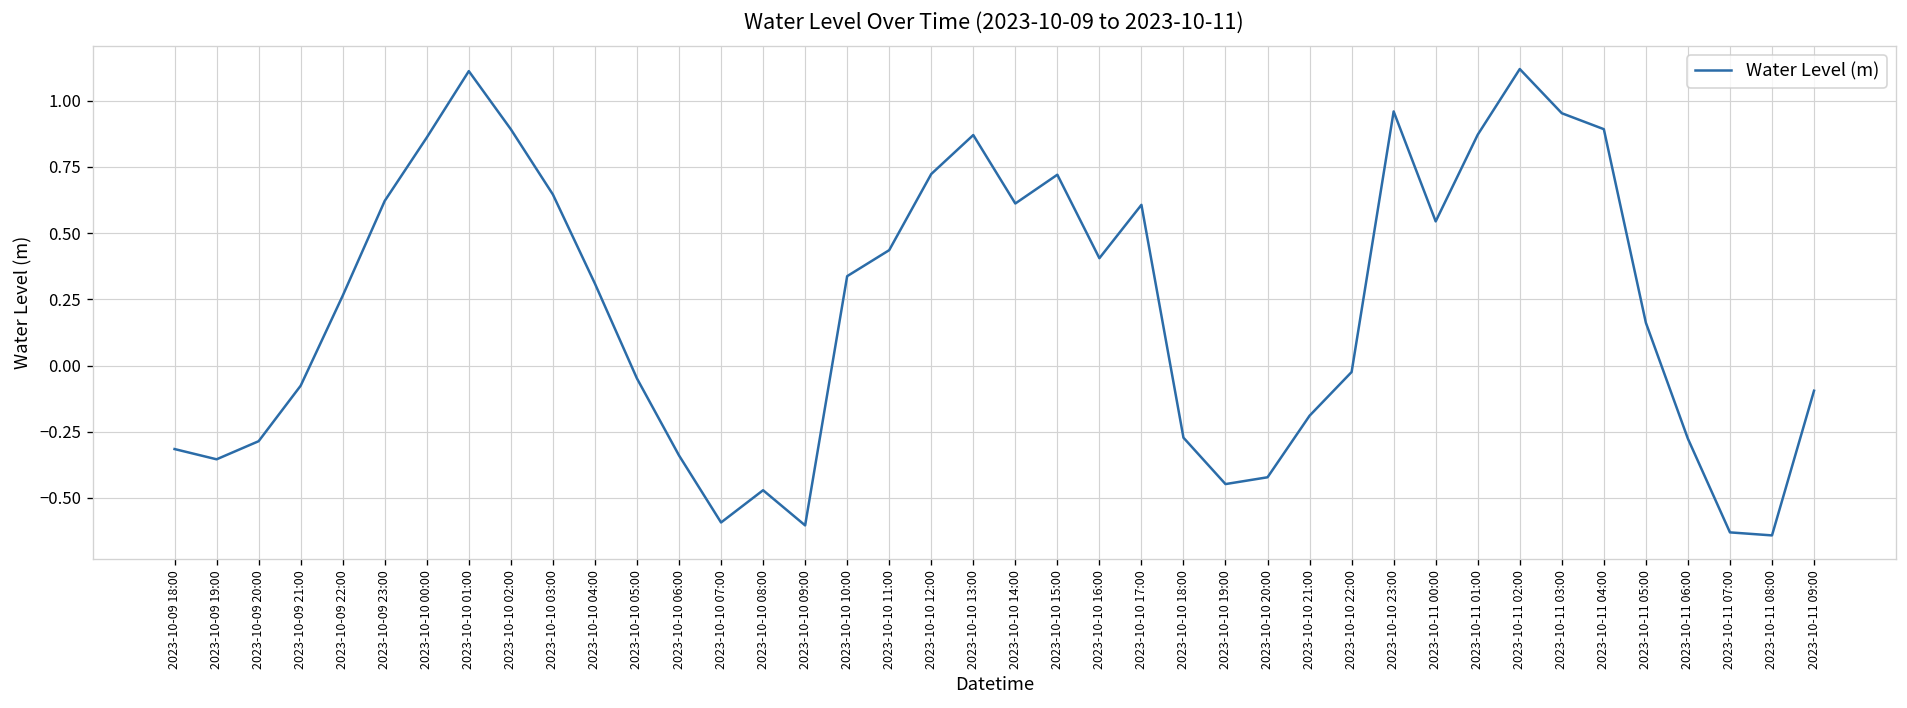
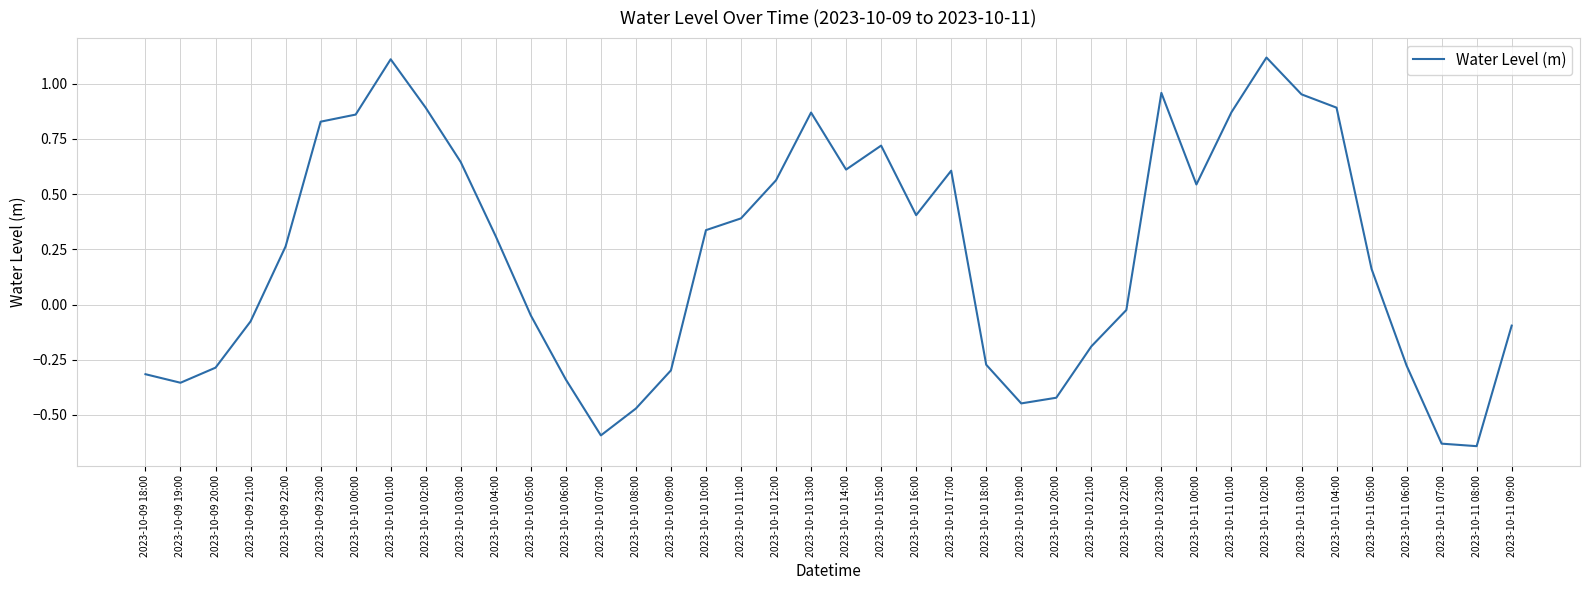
2023-10-09 23:00: 0.62 -> 0.83
2023-10-10 09:00: -0.60 -> -0.30
2023-10-10 11:00: 0.44 -> 0.39
2023-10-10 12:00: 0.72 -> 0.56
